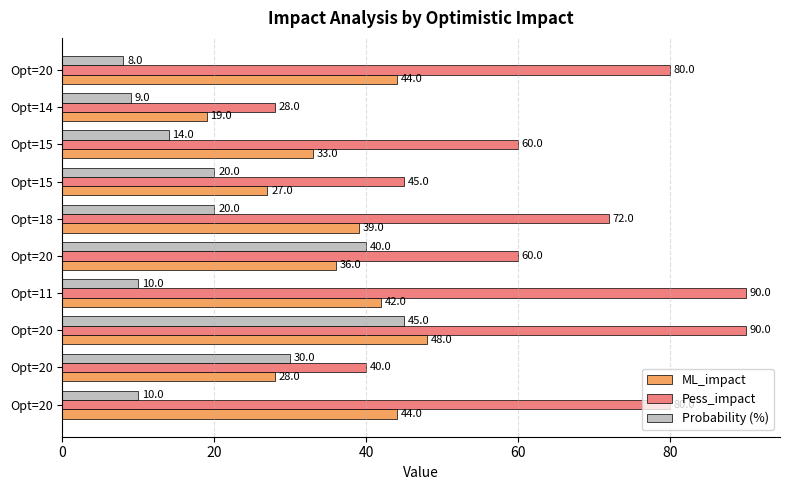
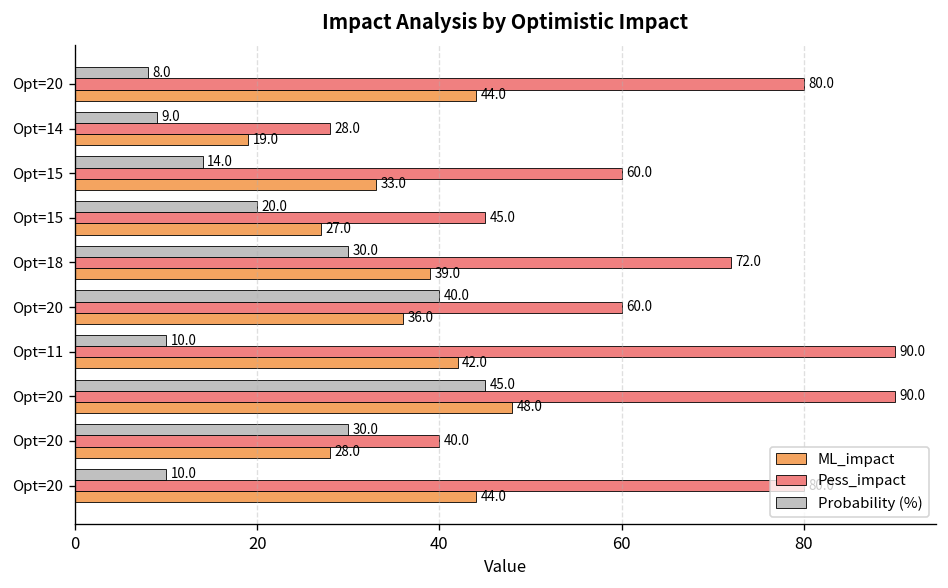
Probability (%), Opt=18: 20.0 -> 30.0
